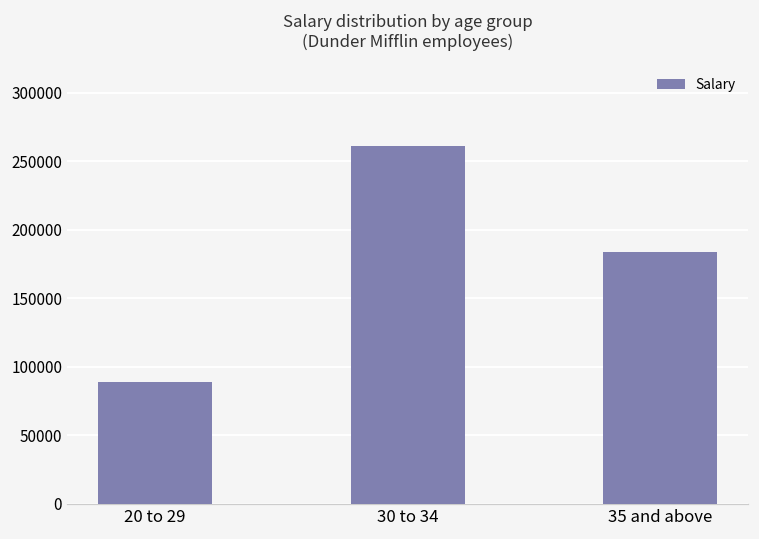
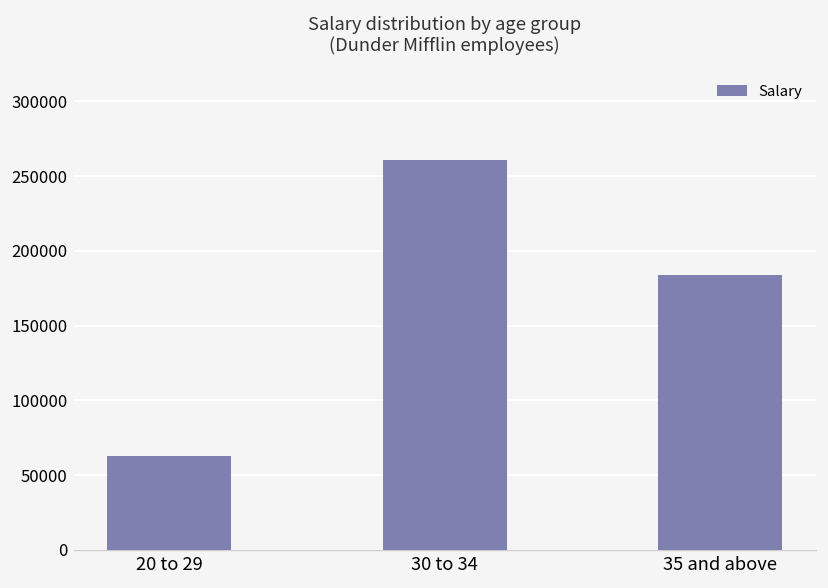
20 to 29: 89000 -> 63000
